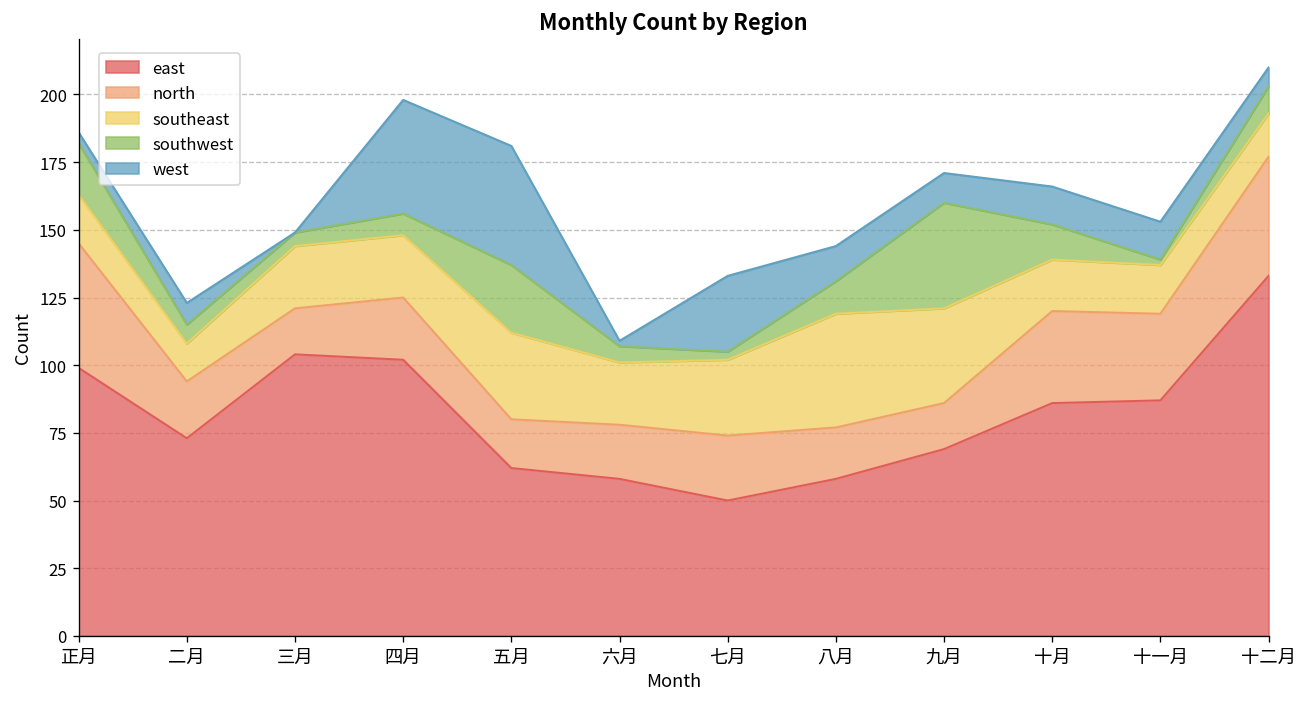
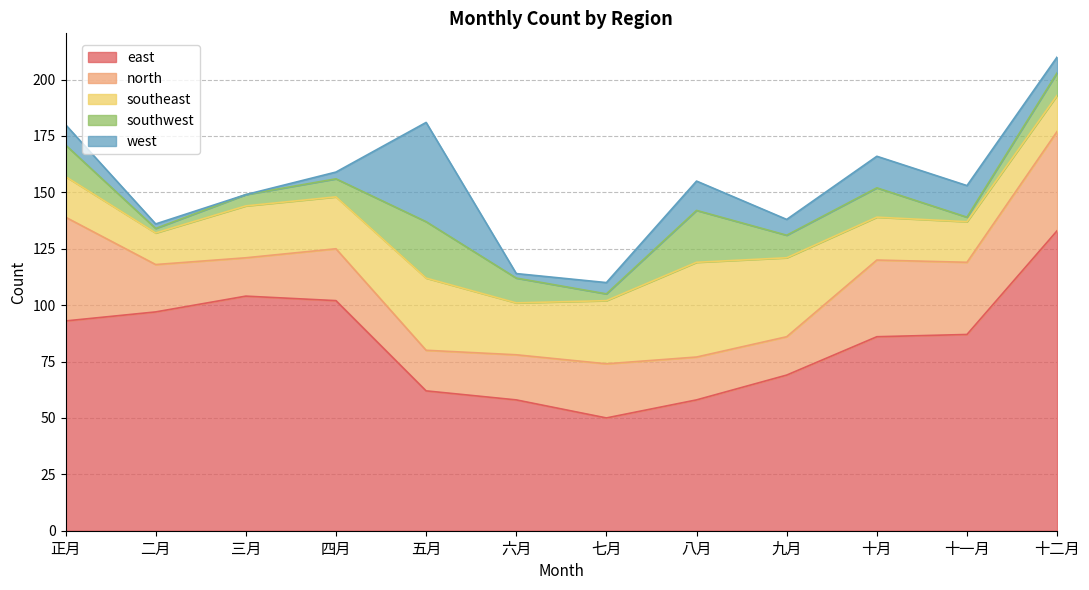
east, 正月: 99 -> 93
southwest, 正月: 19 -> 14
west, 正月: 4 -> 9
east, 二月: 73 -> 97
southwest, 二月: 7 -> 2
west, 二月: 8 -> 2
west, 四月: 42 -> 3
southwest, 六月: 6 -> 11
west, 七月: 28 -> 5
southwest, 八月: 12 -> 23
southwest, 九月: 39 -> 10
west, 九月: 11 -> 7
